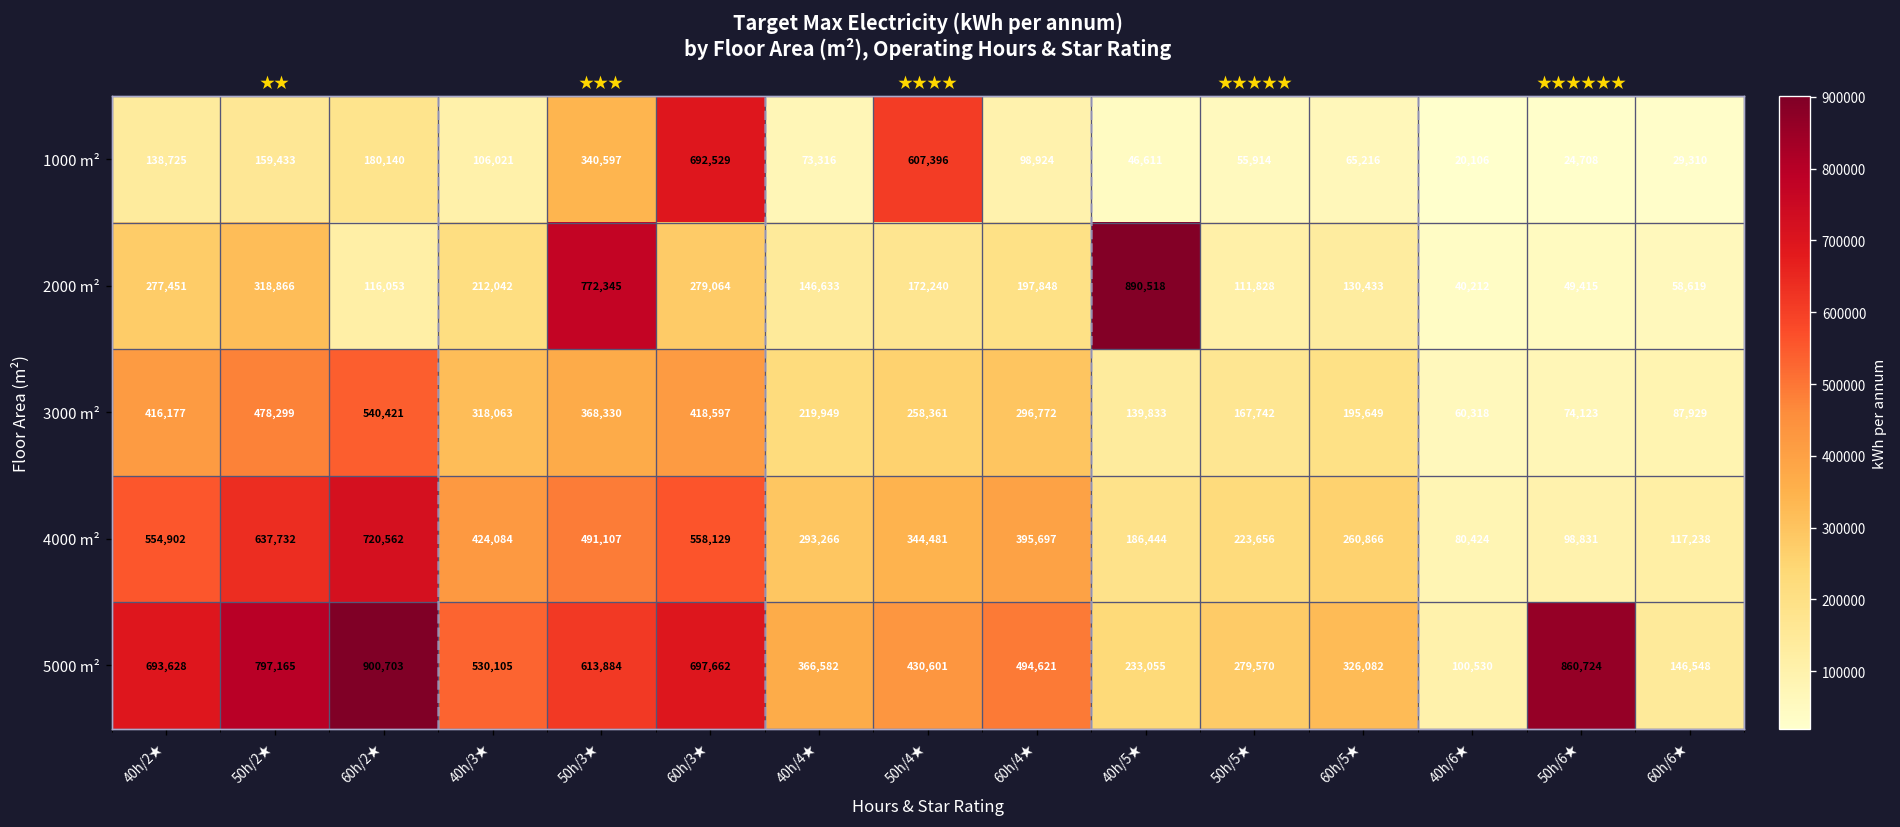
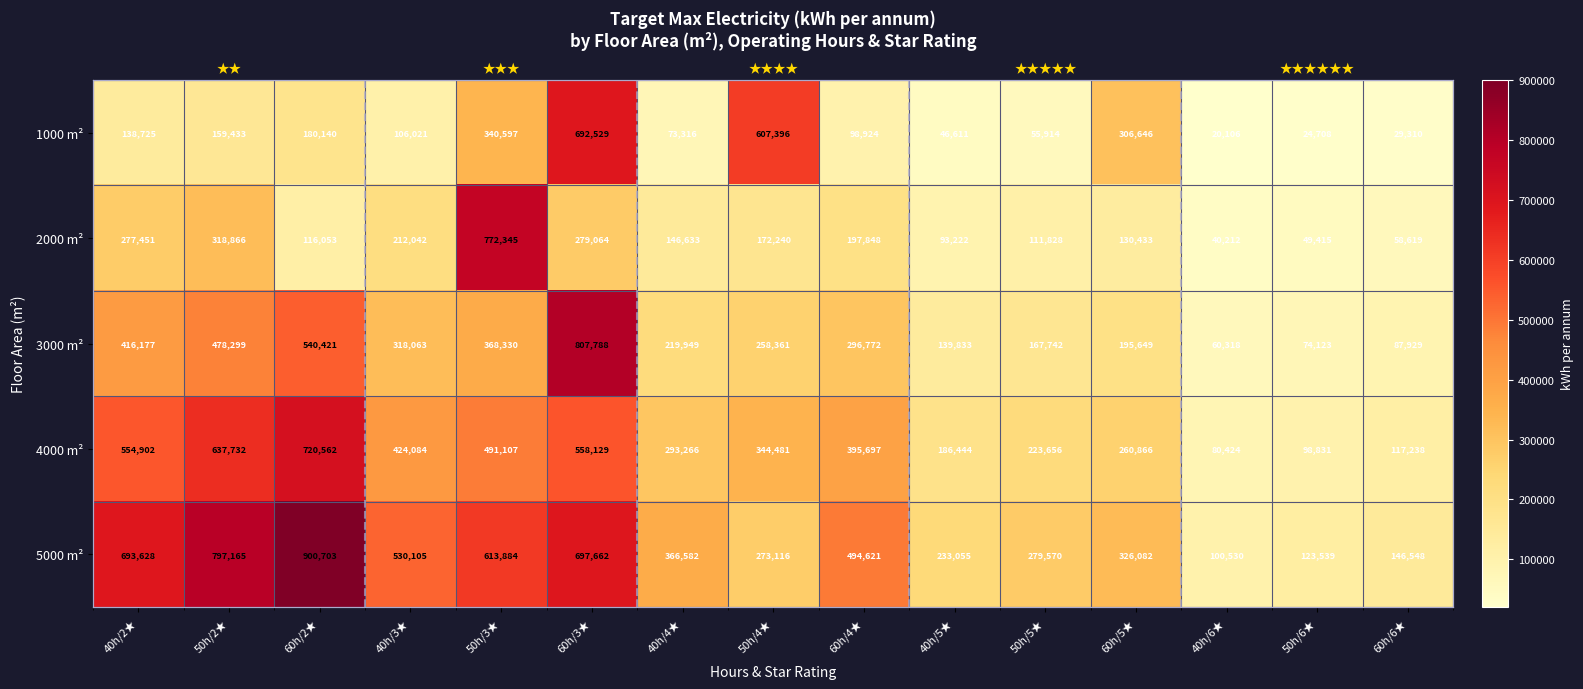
1000 m², 60h/5★: 65,216 -> 306,646
2000 m², 40h/5★: 890,518 -> 93,222
3000 m², 60h/3★: 418,597 -> 807,788
5000 m², 50h/4★: 430,601 -> 273,116
5000 m², 50h/6★: 860,724 -> 123,539
